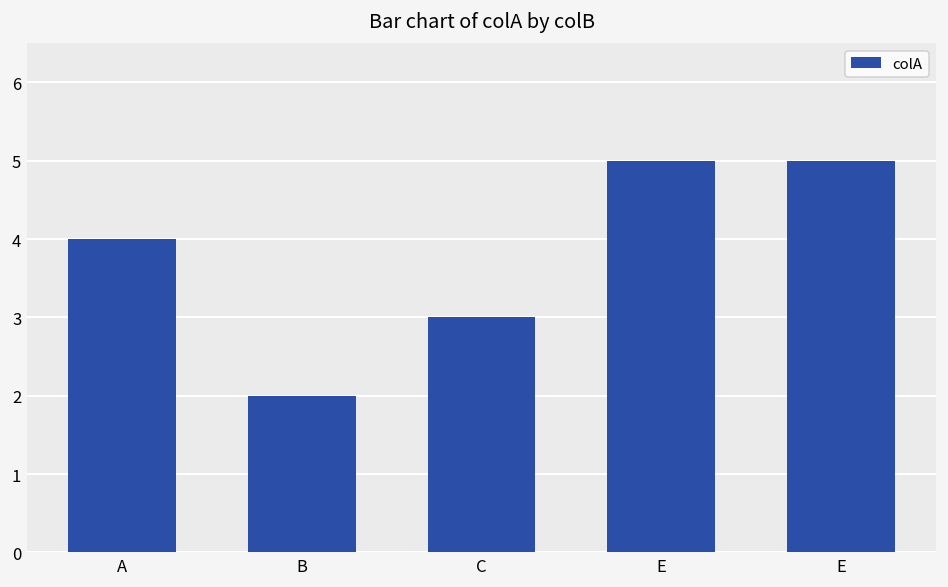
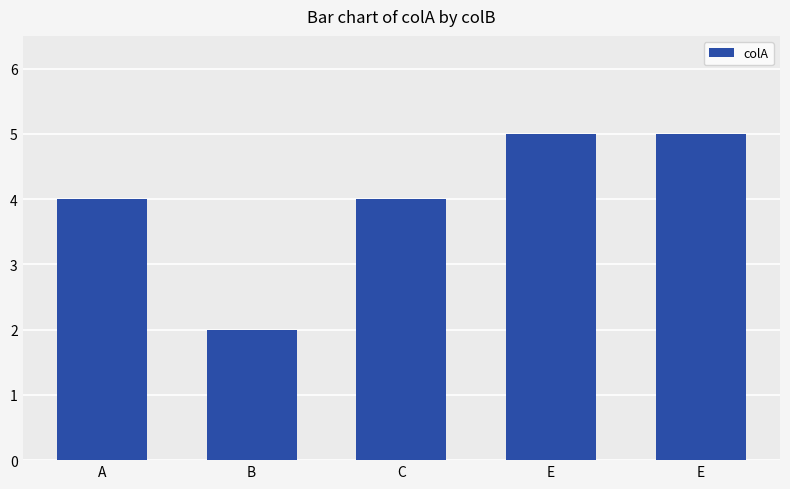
C: 3 -> 4
